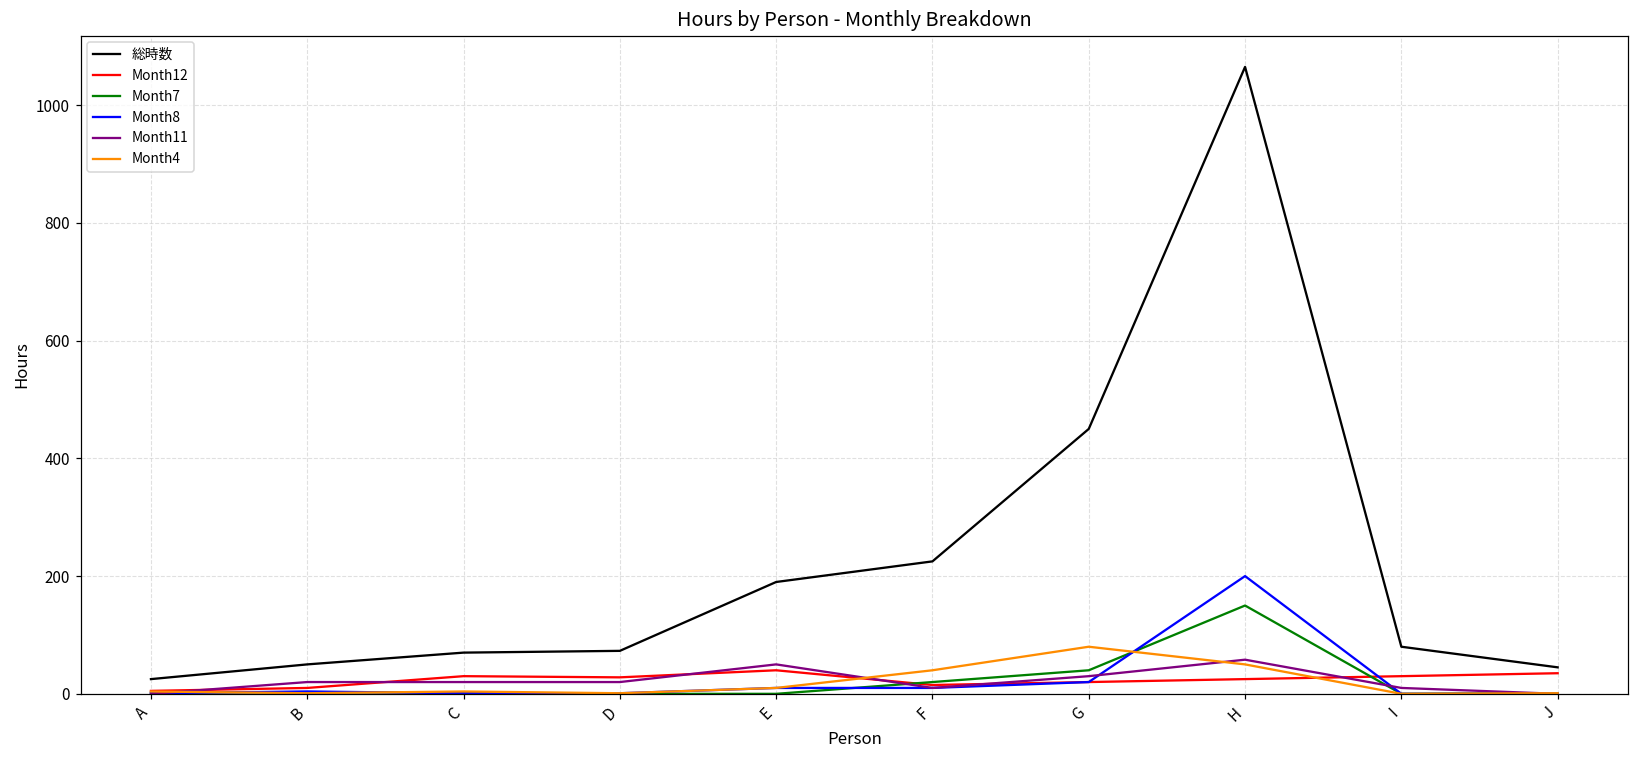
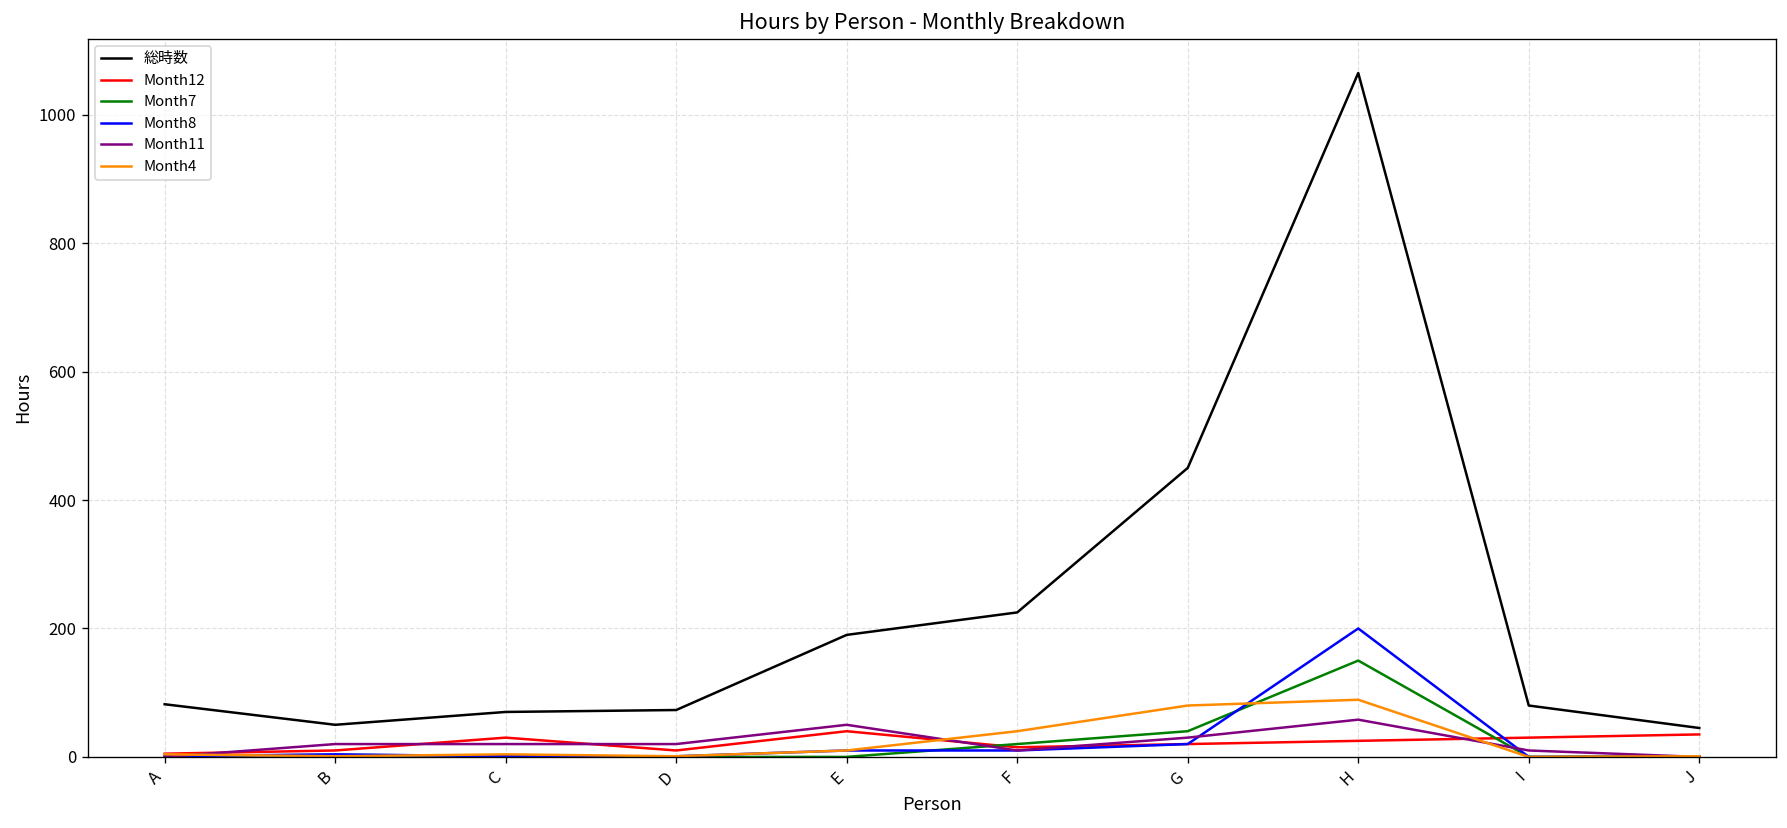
総時数, A: 30 -> 80
Month12, D: 30 -> 10
Month4, H: 50 -> 90
